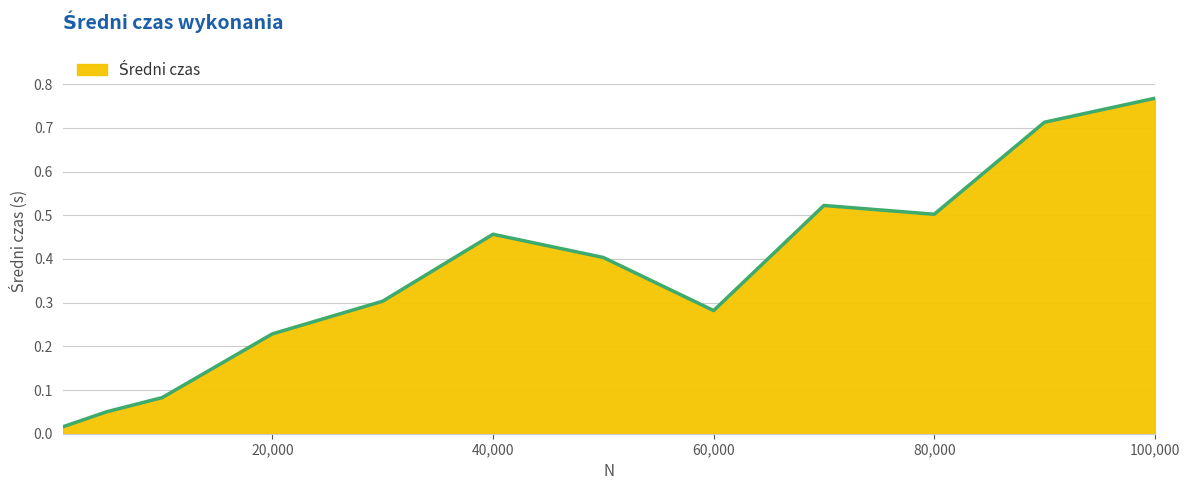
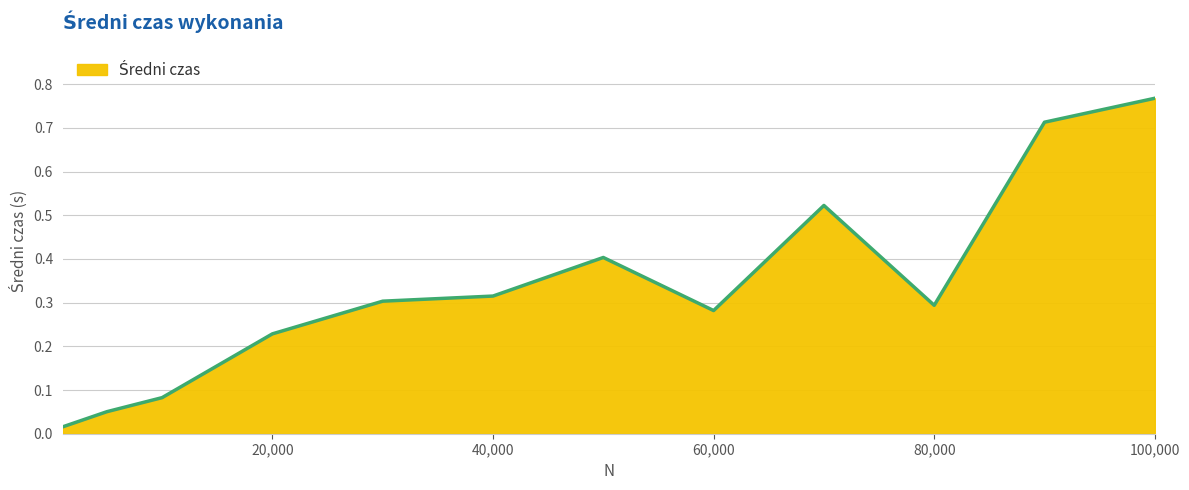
40,000: 0.46 -> 0.32
80,000: 0.50 -> 0.29
